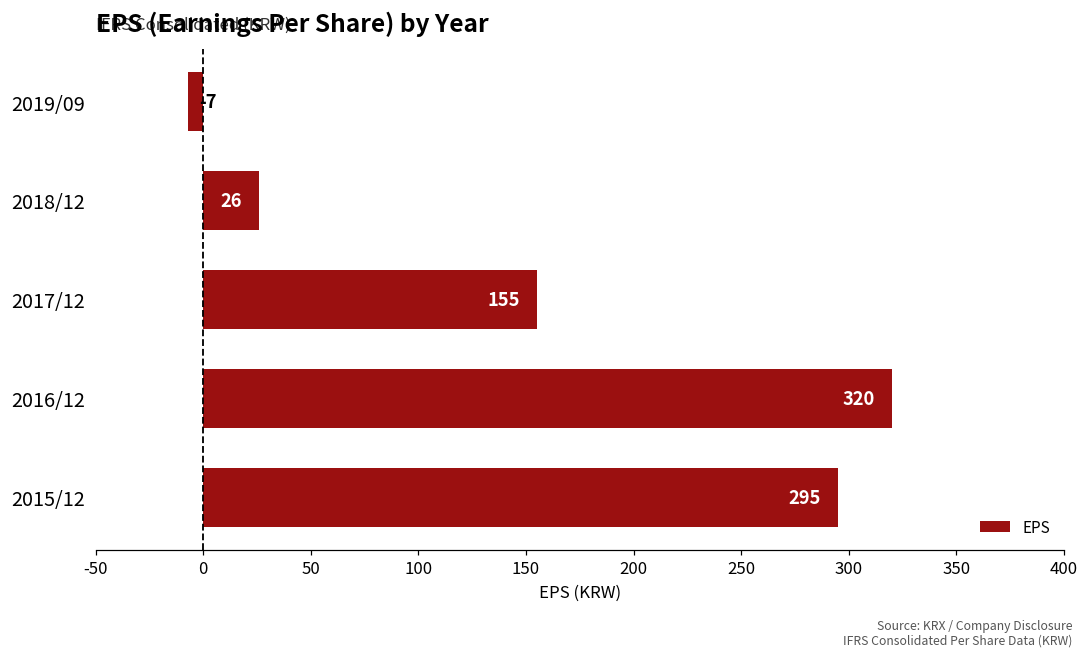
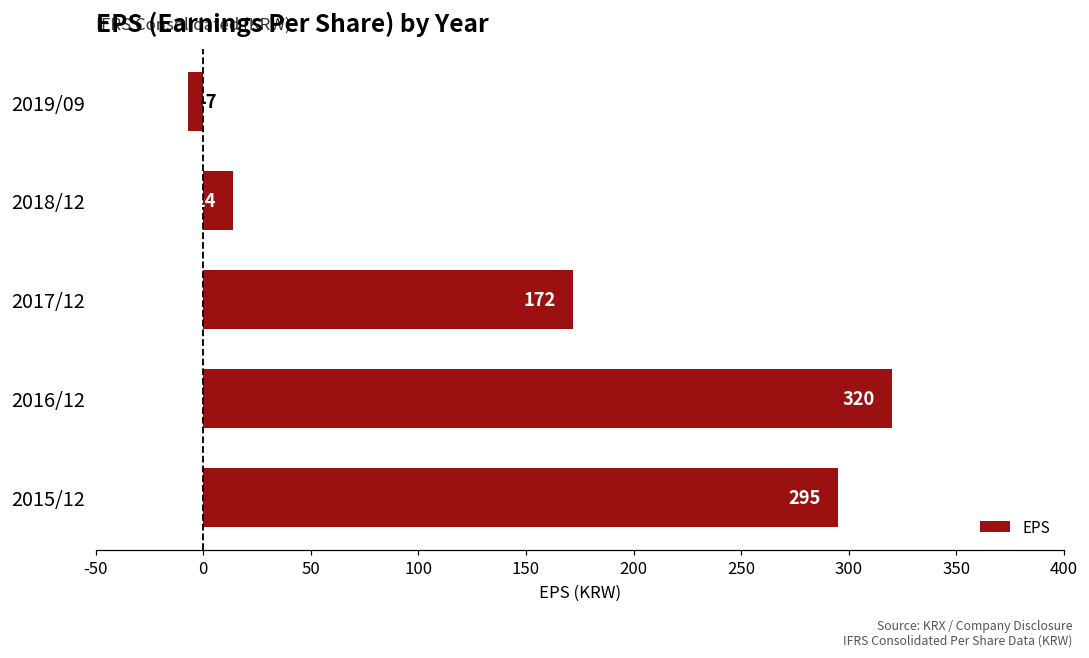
2018/12: 26 -> 14
2017/12: 155 -> 172
